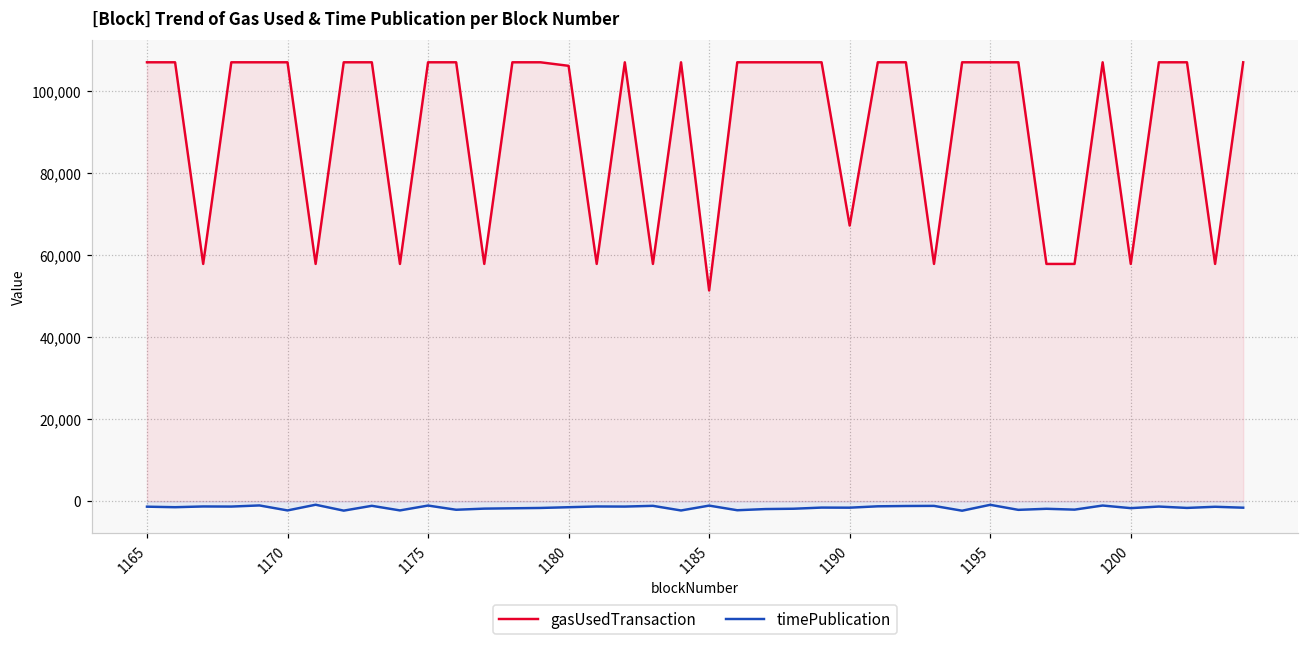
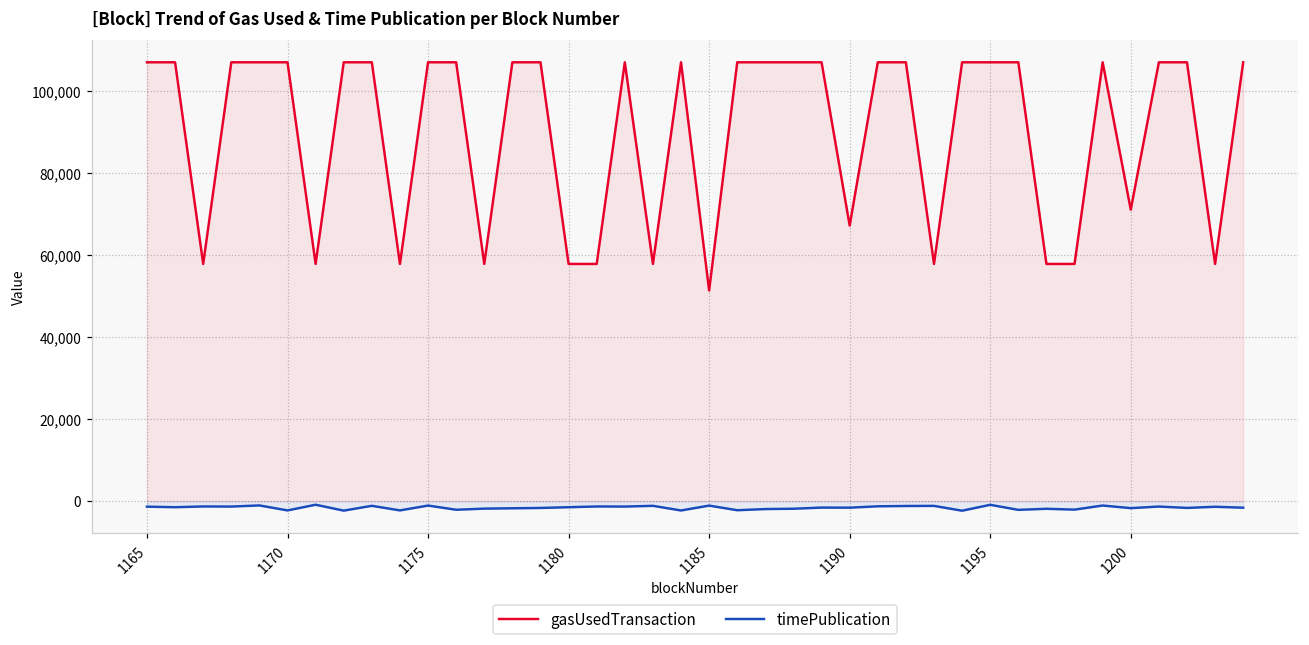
gasUsedTransaction, 1180: 106,000 -> 58,000
gasUsedTransaction, 1200: 58,000 -> 71,000
